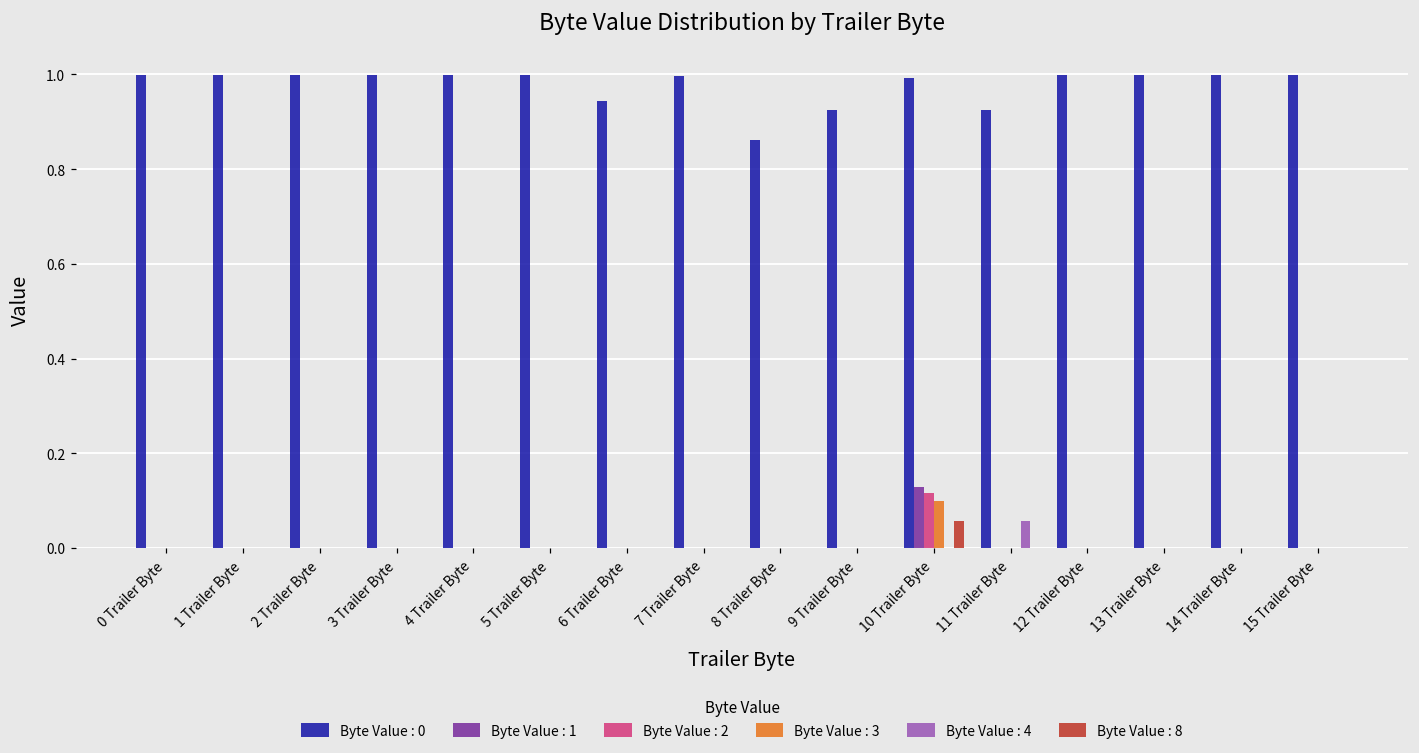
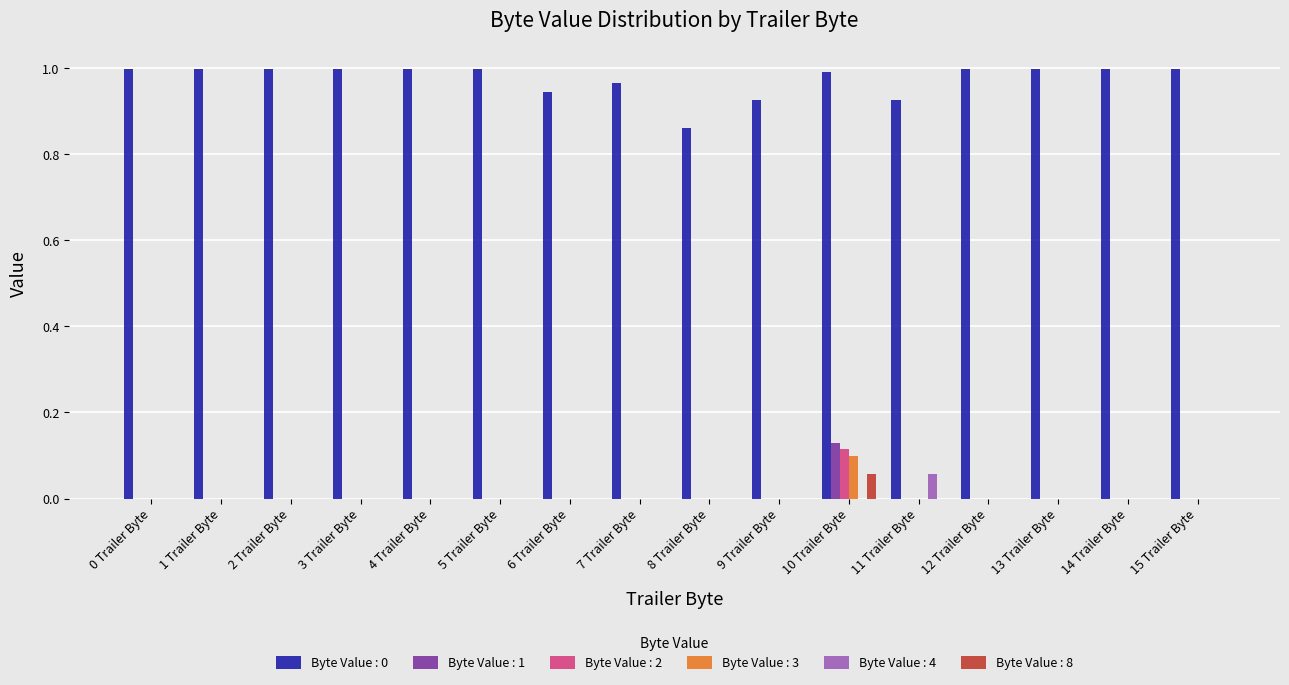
Byte Value : 0, 7 Trailer Byte: 1.00 -> 0.97
